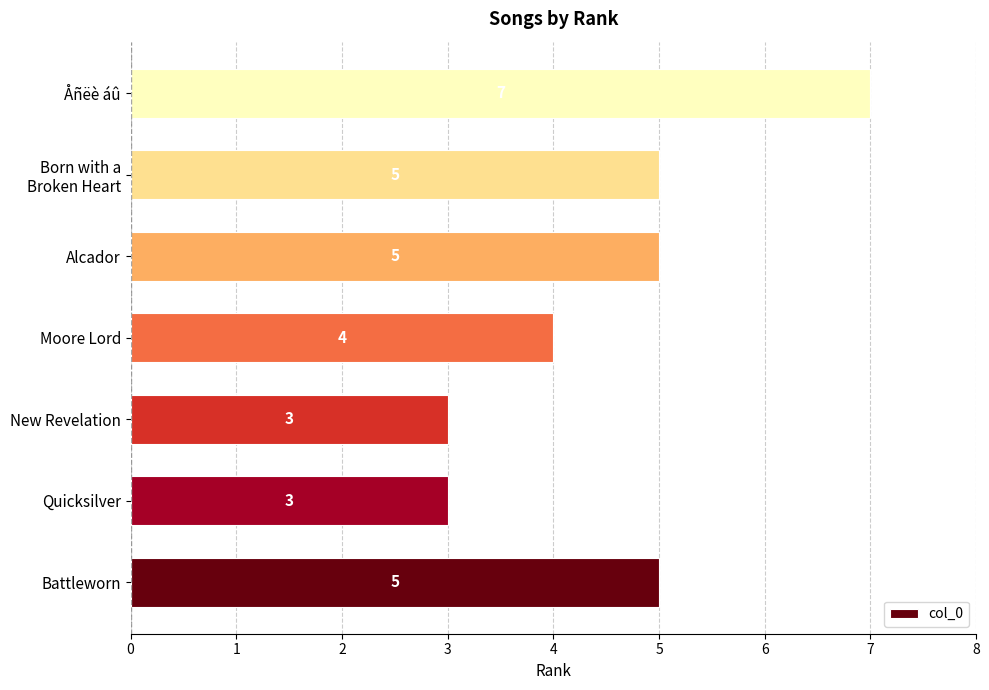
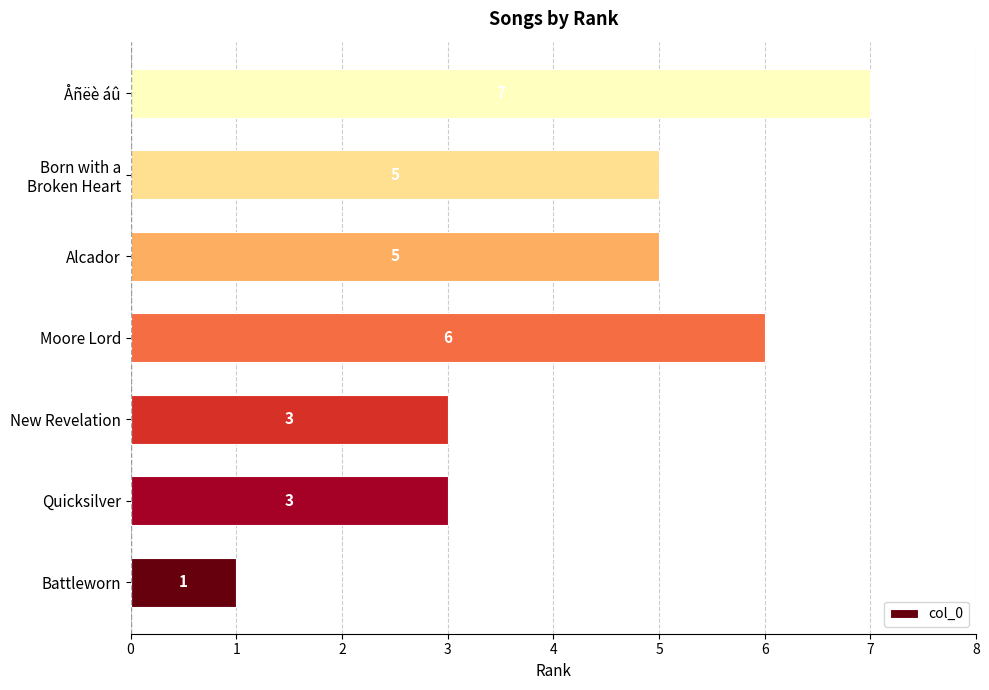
Moore Lord: 4 -> 6
Battleworn: 5 -> 1
